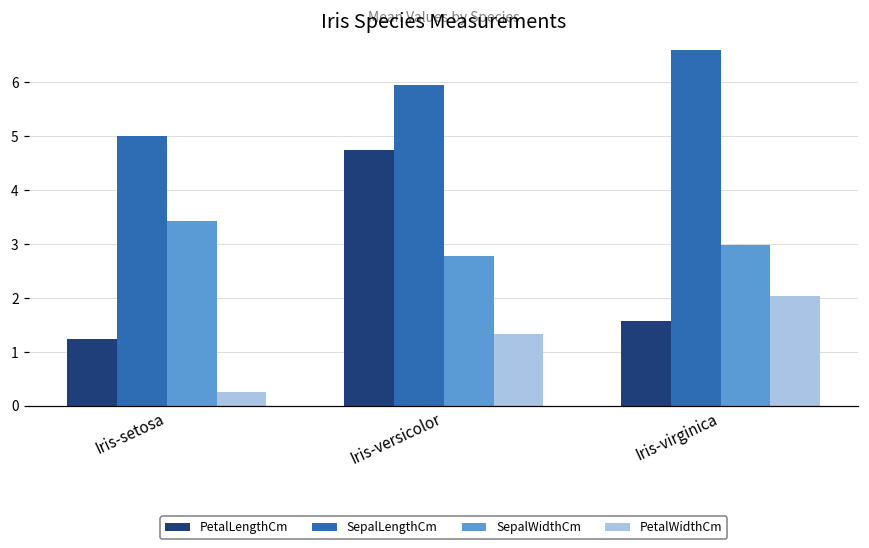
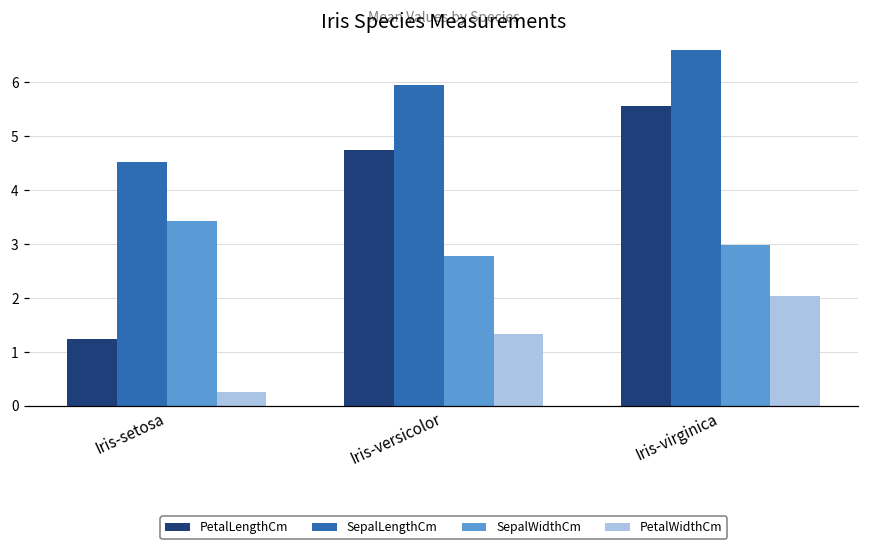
SepalLengthCm, Iris-setosa: 5.0 -> 4.5
PetalLengthCm, Iris-virginica: 1.6 -> 5.6
